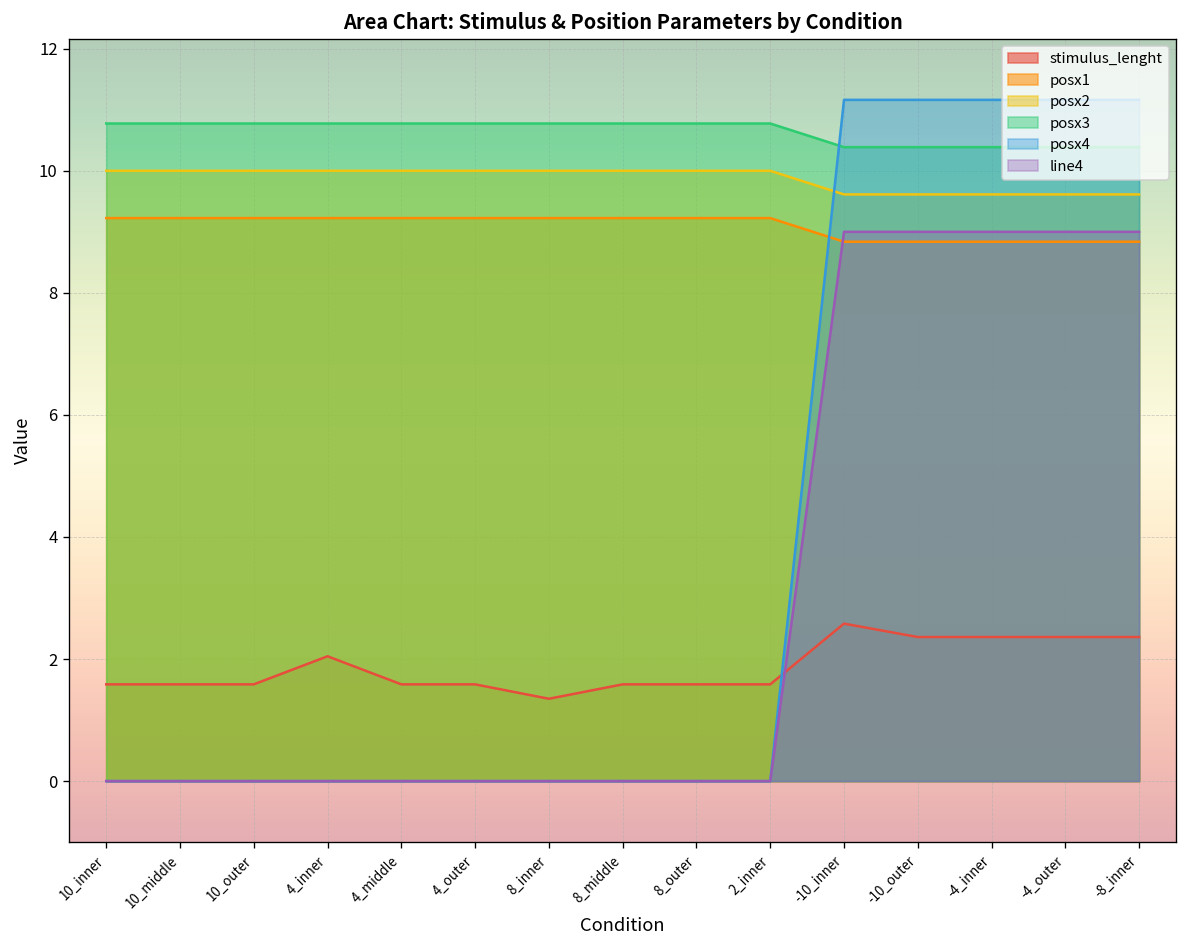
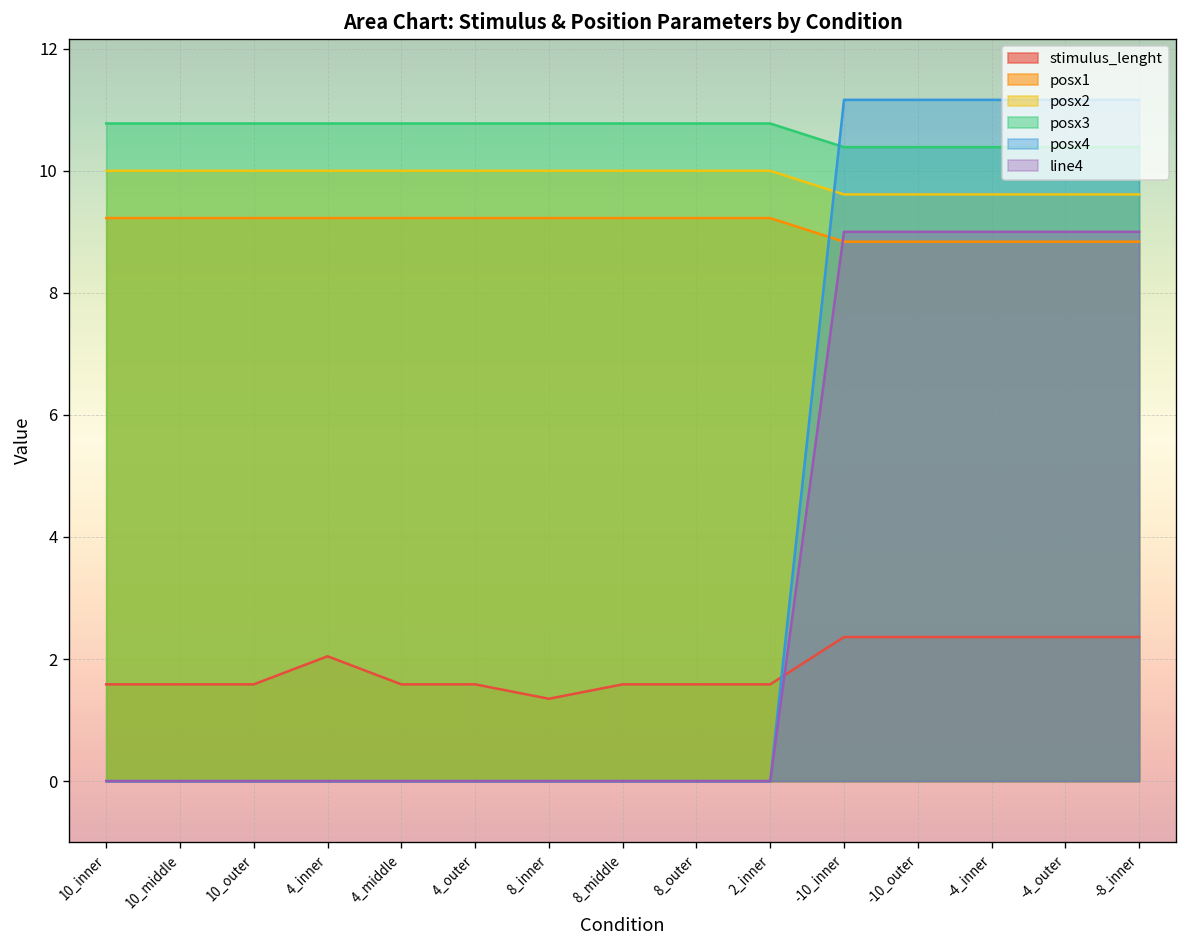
stimulus_lenght, -10_inner: 2.6 -> 2.4
